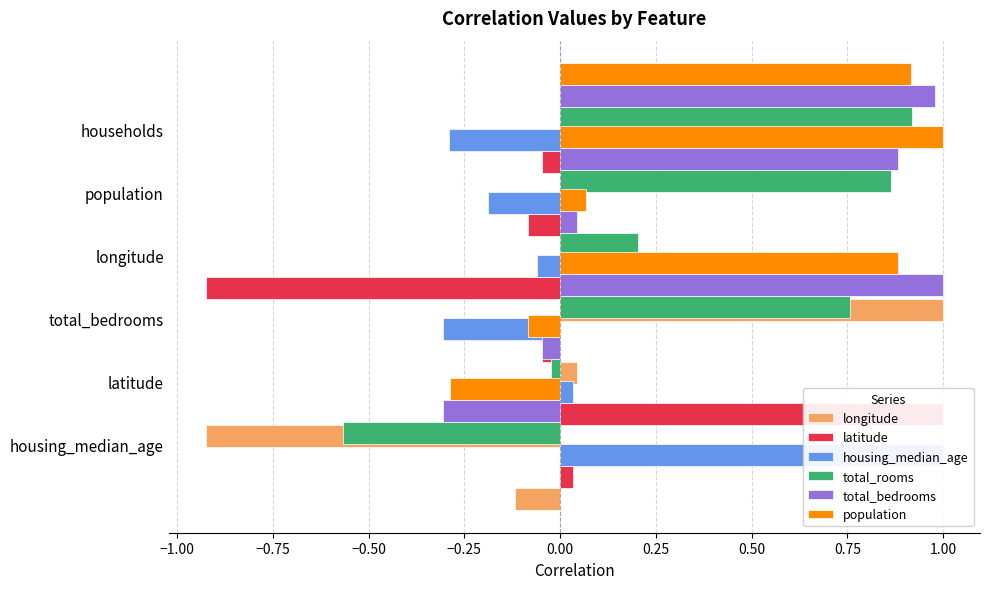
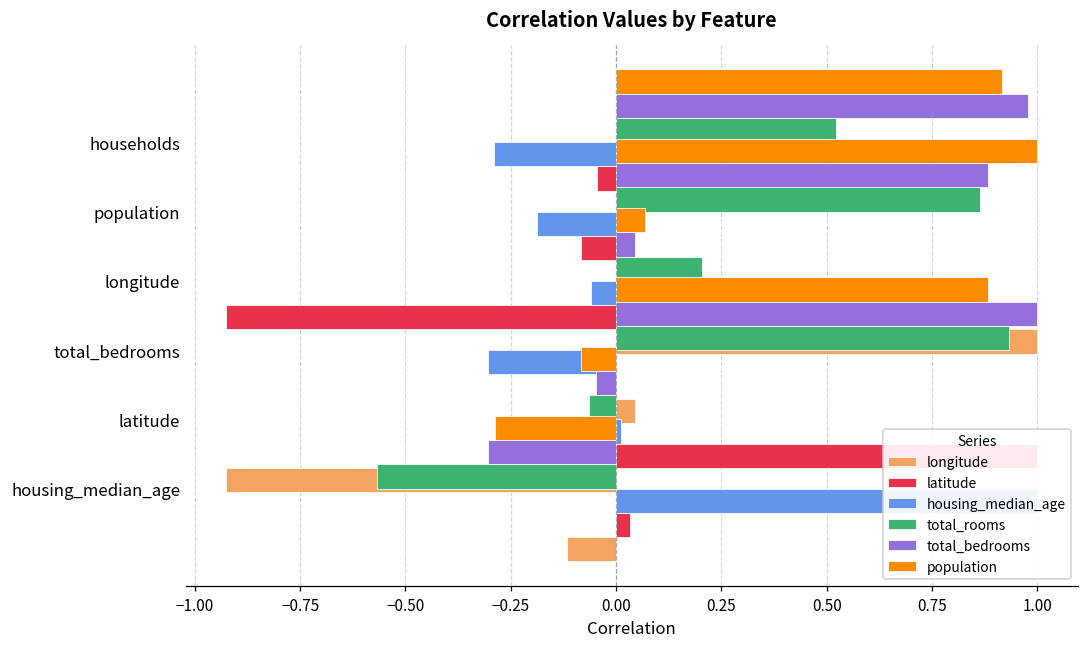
total_rooms, households: 0.92 -> 0.52
total_rooms, total_bedrooms: 0.76 -> 0.93
total_rooms, latitude: -0.02 -> -0.06
housing_median_age, latitude: 0.03 -> 0.01
